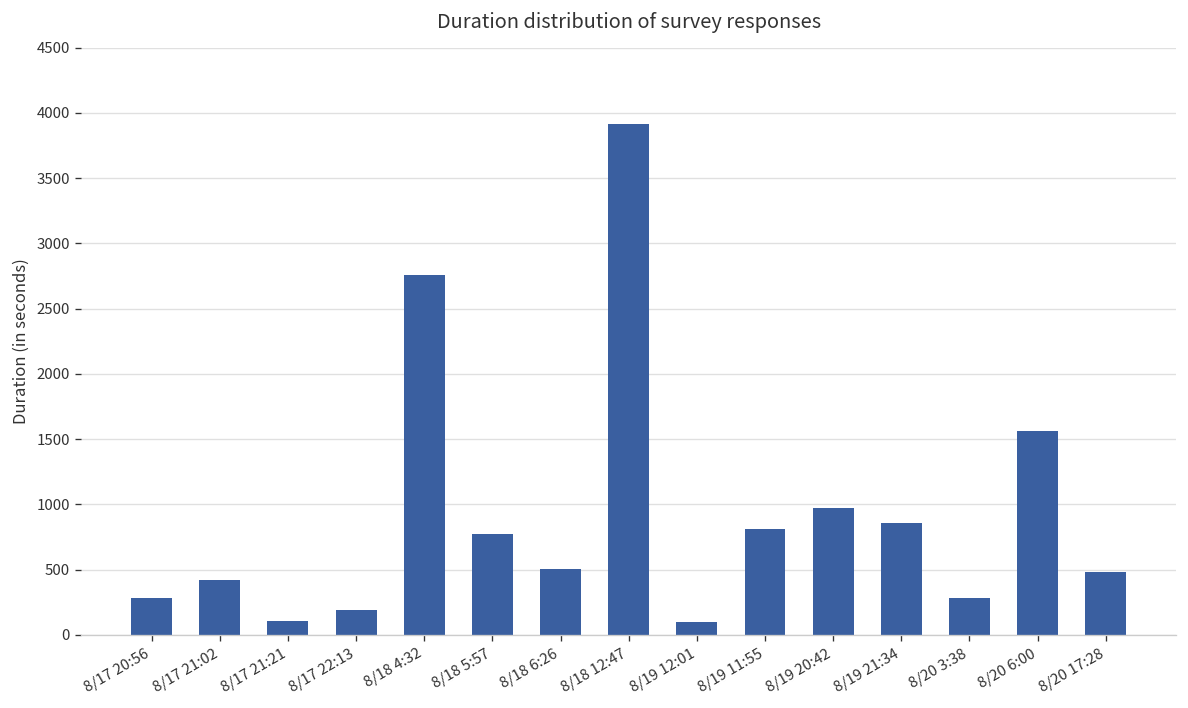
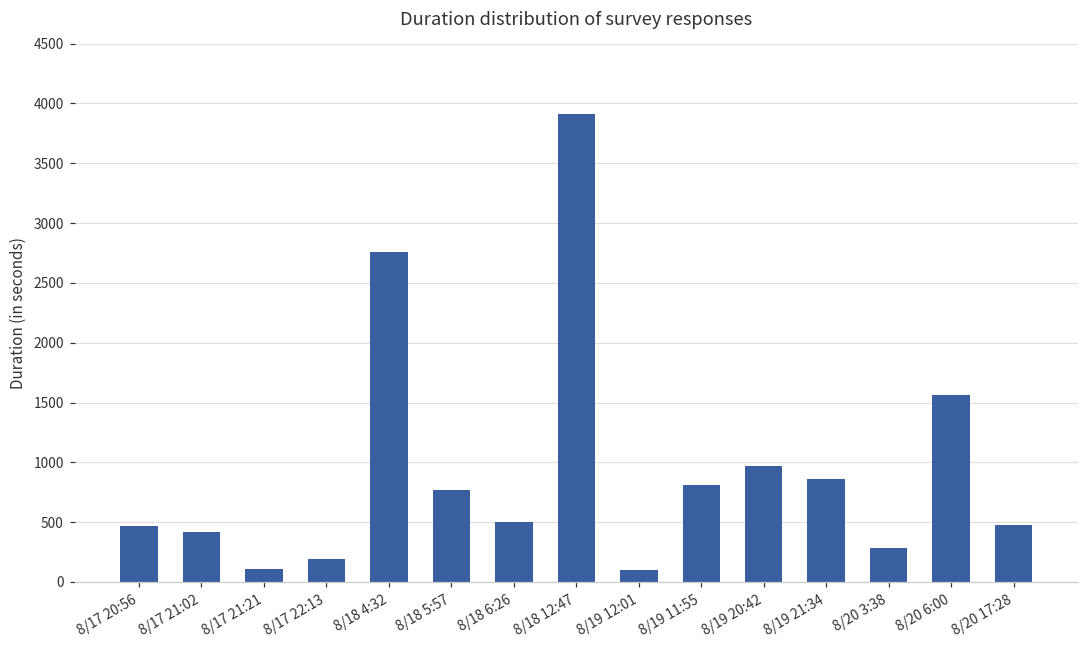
8/17 20:56: 280 -> 470
